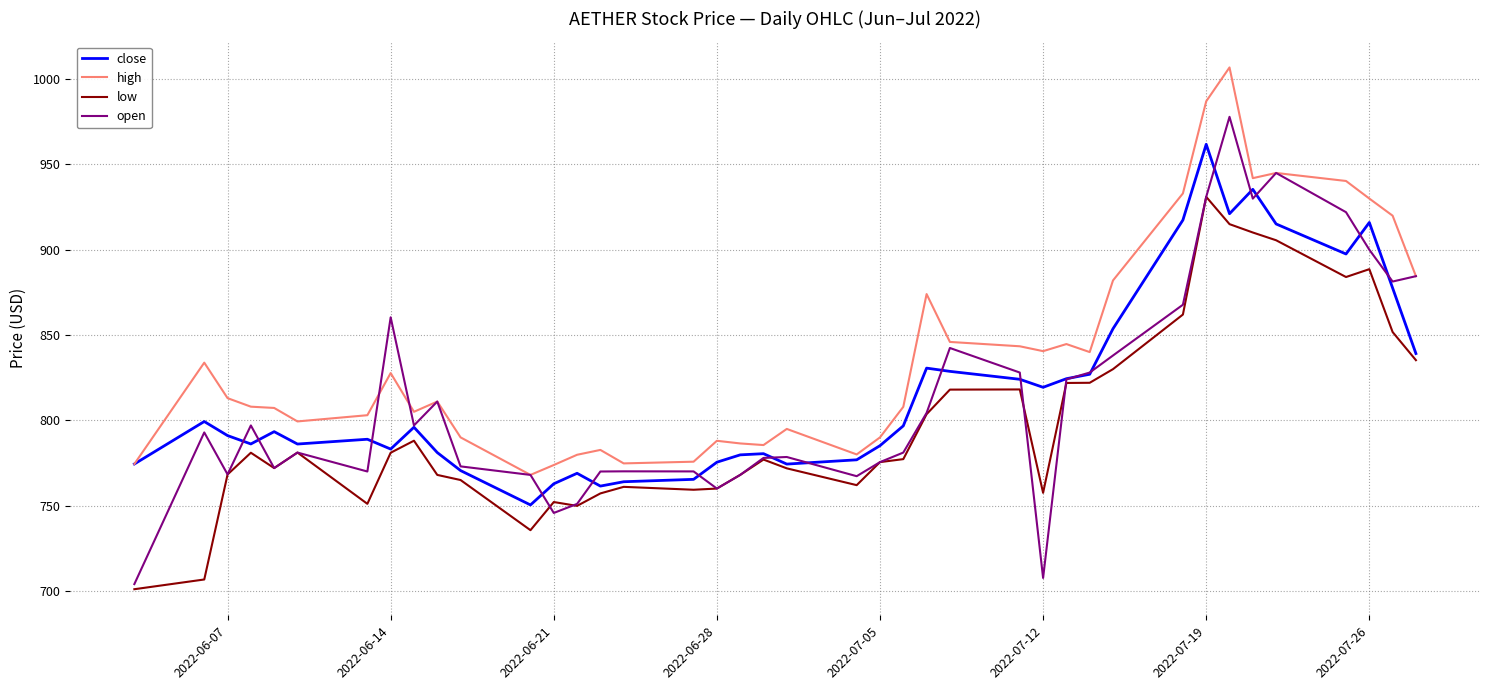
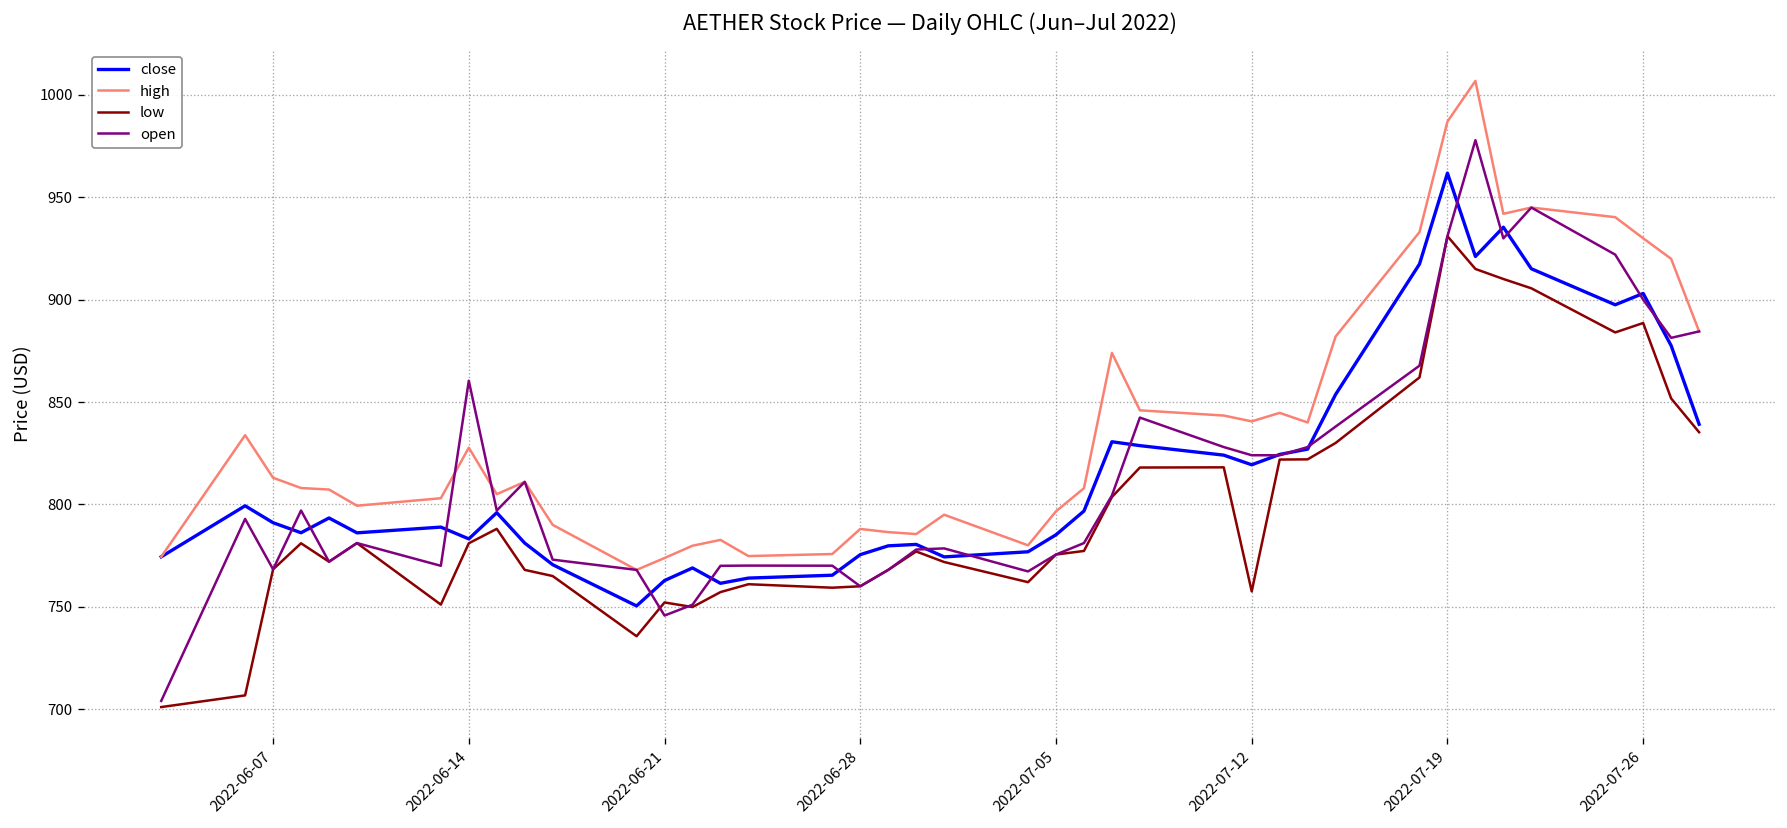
high, 2022-07-05: 790 -> 797
open, 2022-07-12: 708 -> 824
close, 2022-07-26: 916 -> 903
